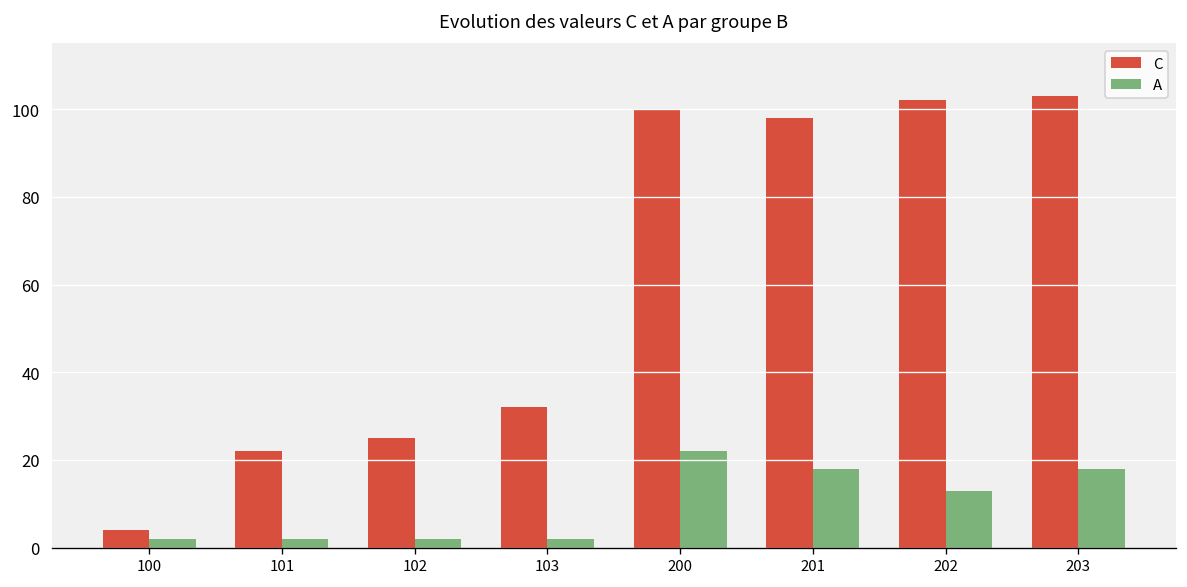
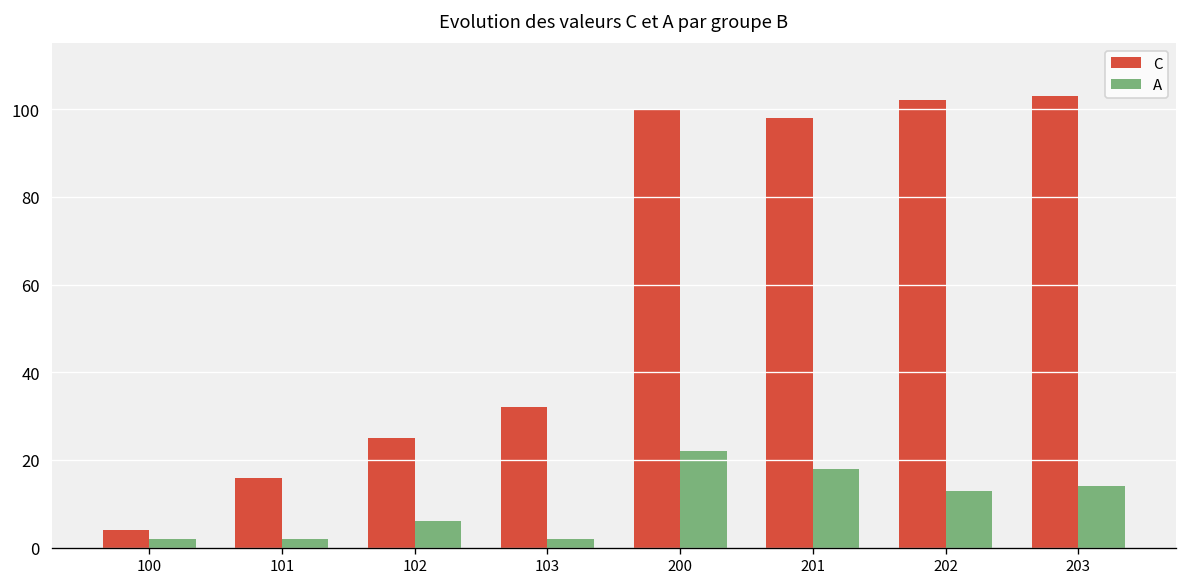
C, 101: 22 -> 16
A, 102: 2 -> 6
A, 203: 18 -> 14
